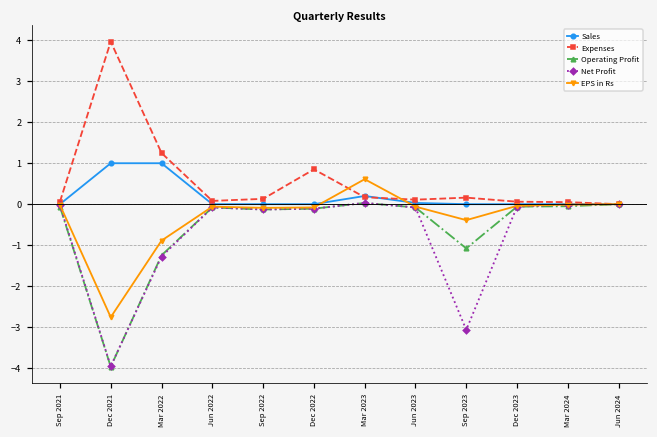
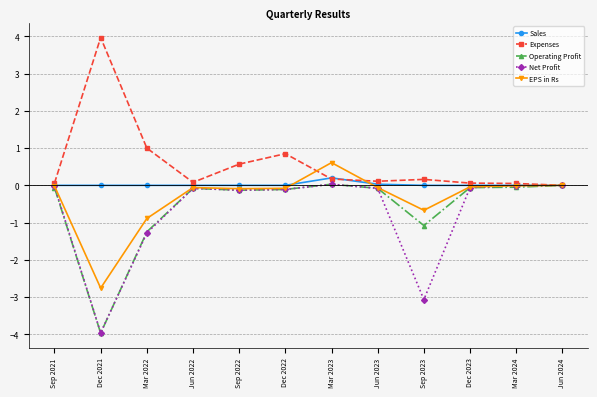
Sales, Dec 2021: 1 -> 0
Sales, Mar 2022: 1 -> 0
Expenses, Mar 2022: 1.3 -> 1.0
Expenses, Sep 2022: 0.1 -> 0.6
EPS in Rs, Sep 2023: -0.4 -> -0.7
